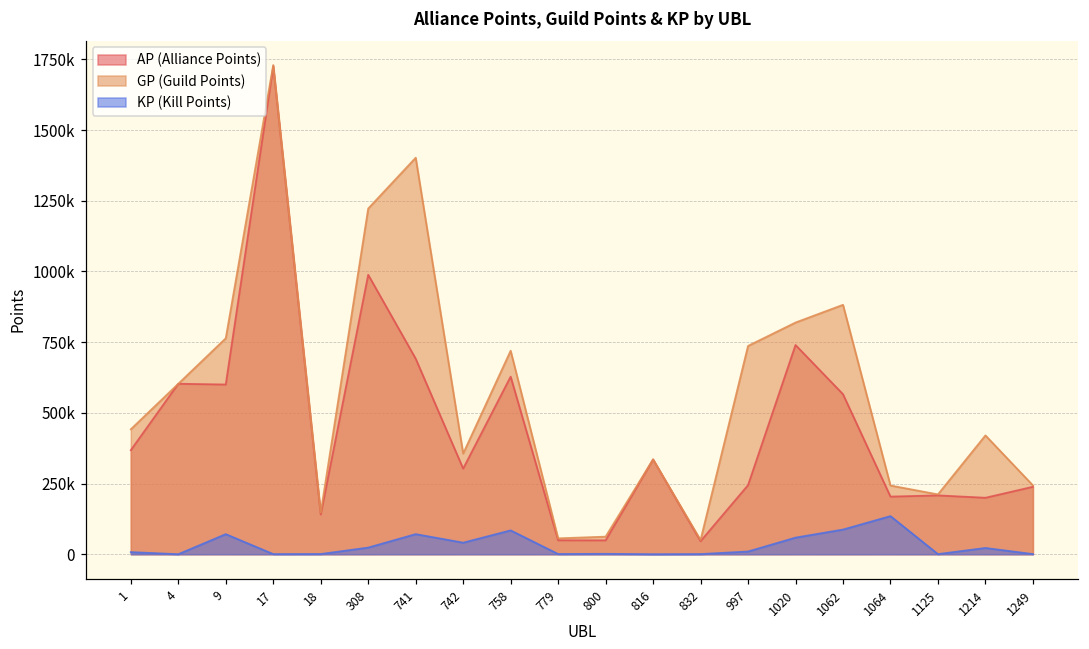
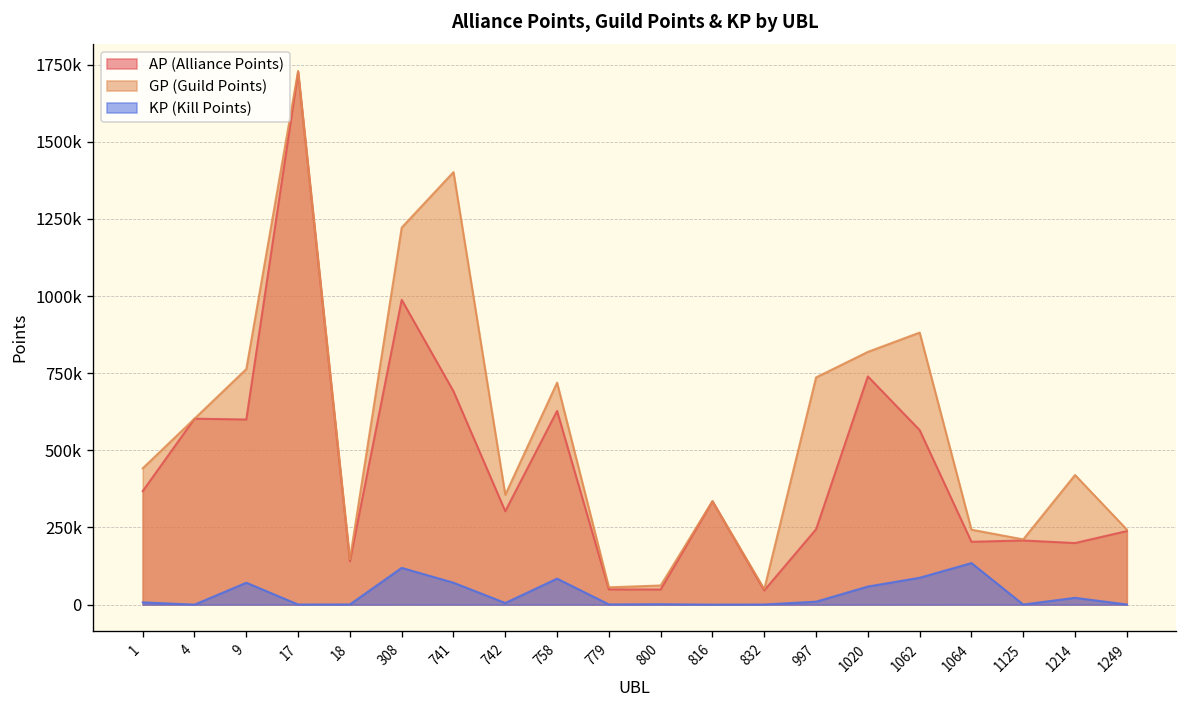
KP (Kill Points), 308: 20000 -> 120000
KP (Kill Points), 742: 40000 -> 10000
